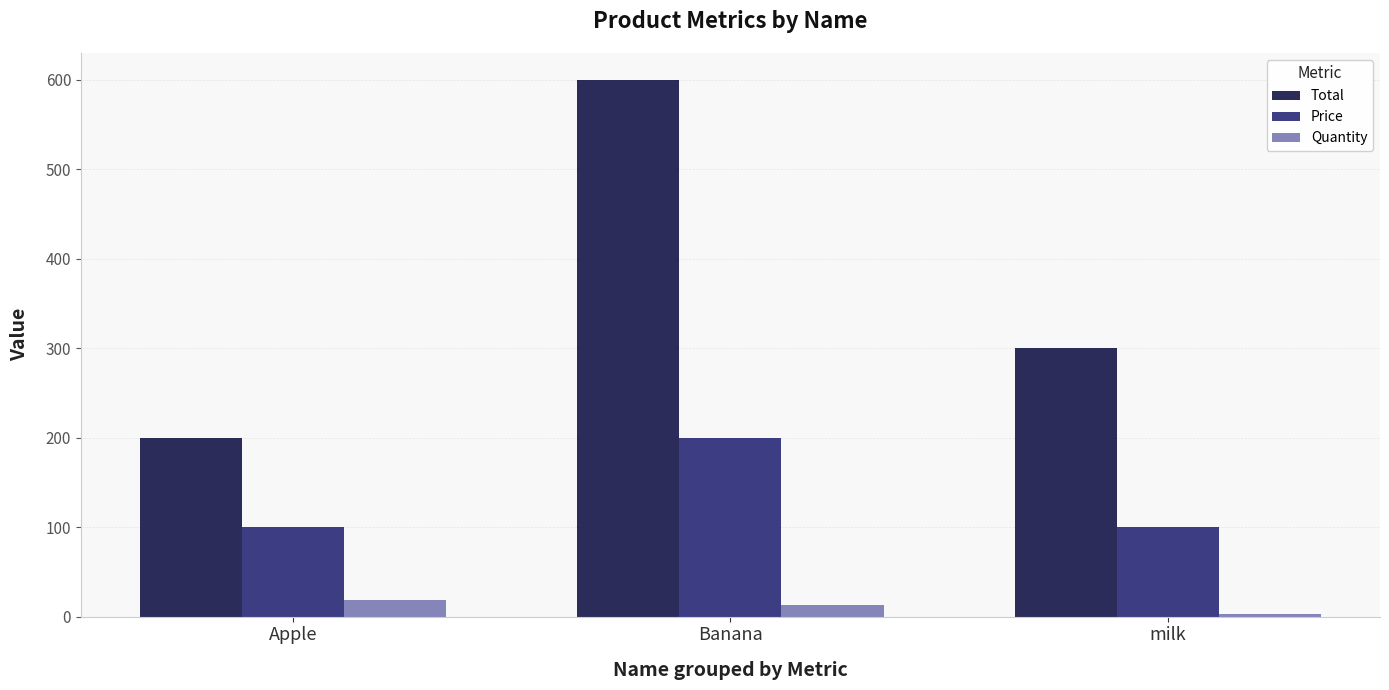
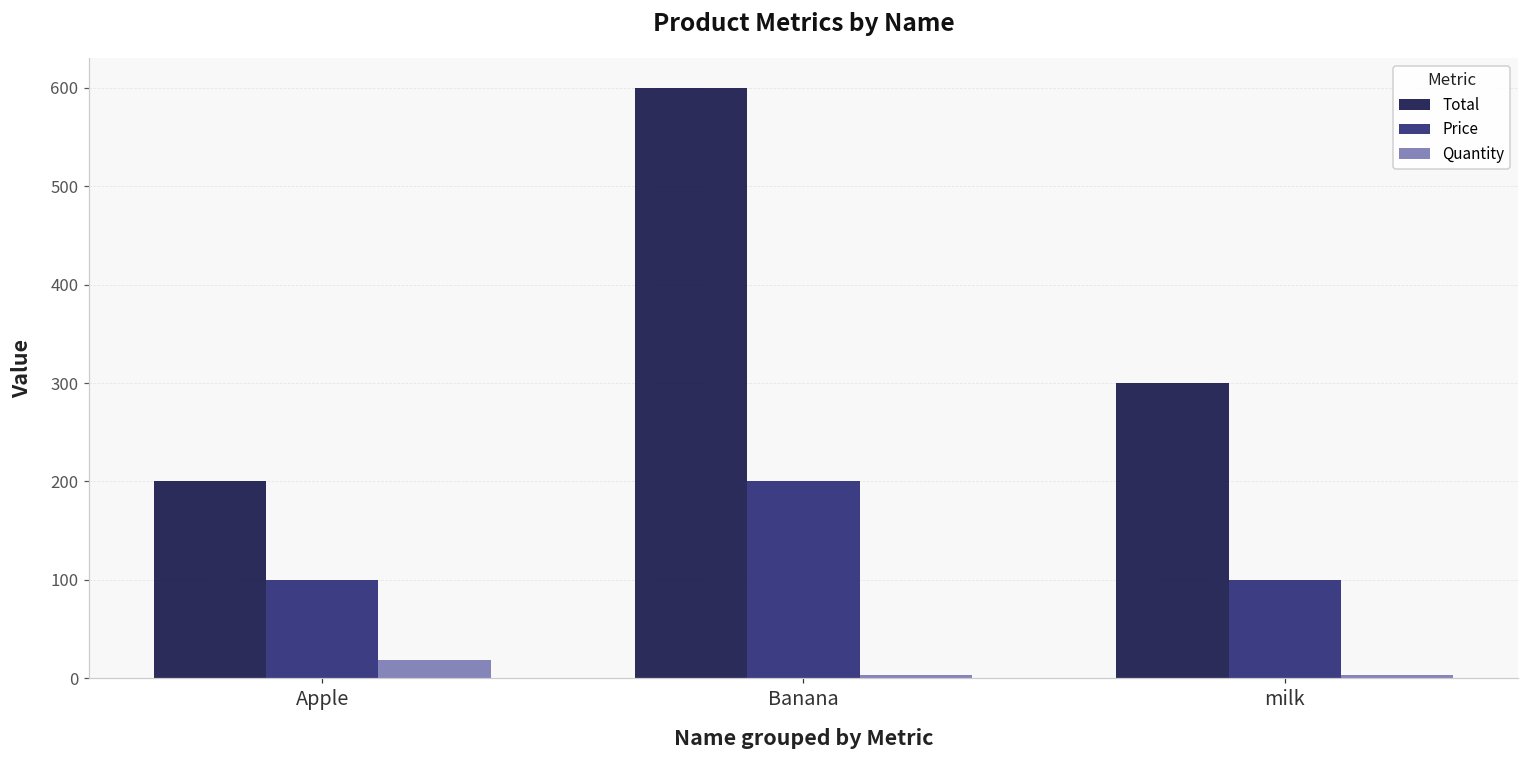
Quantity, Banana: 10 -> 0
